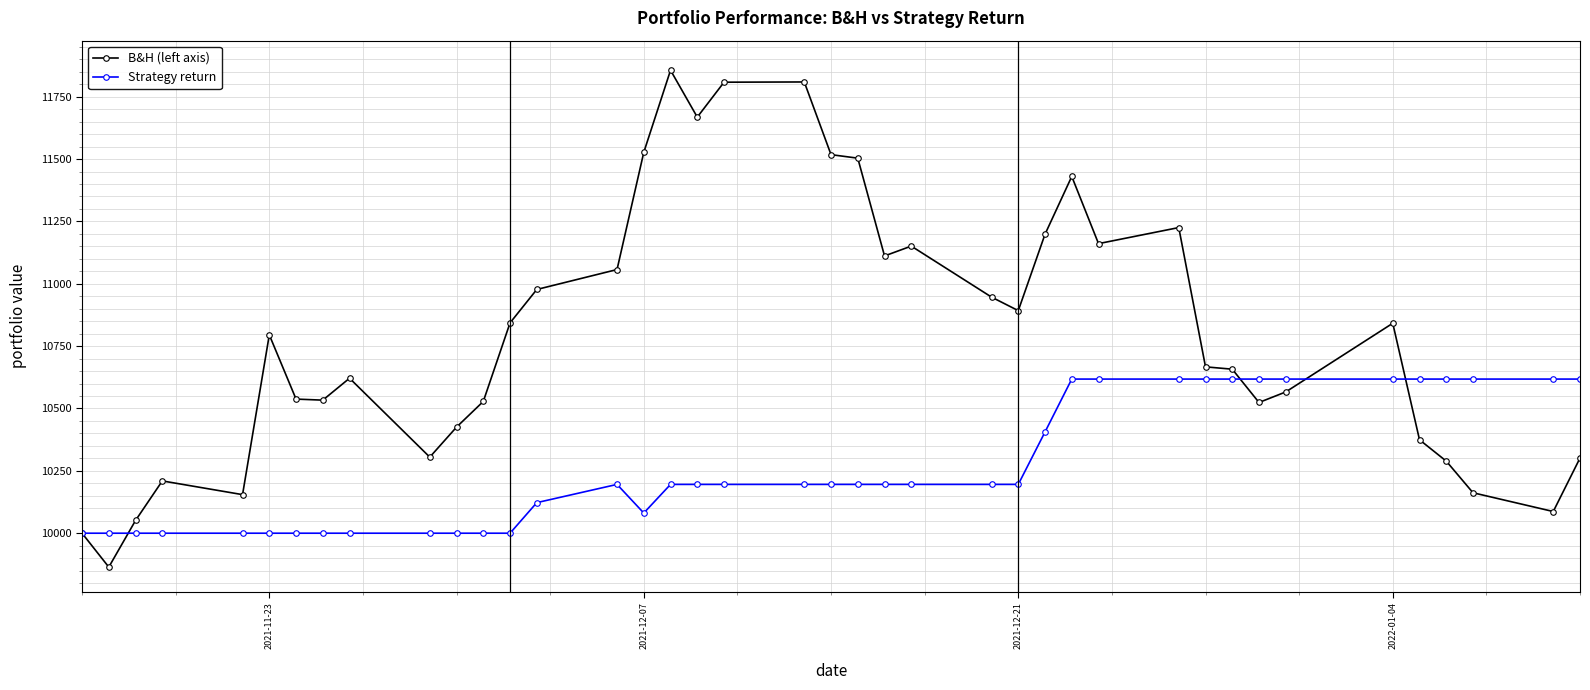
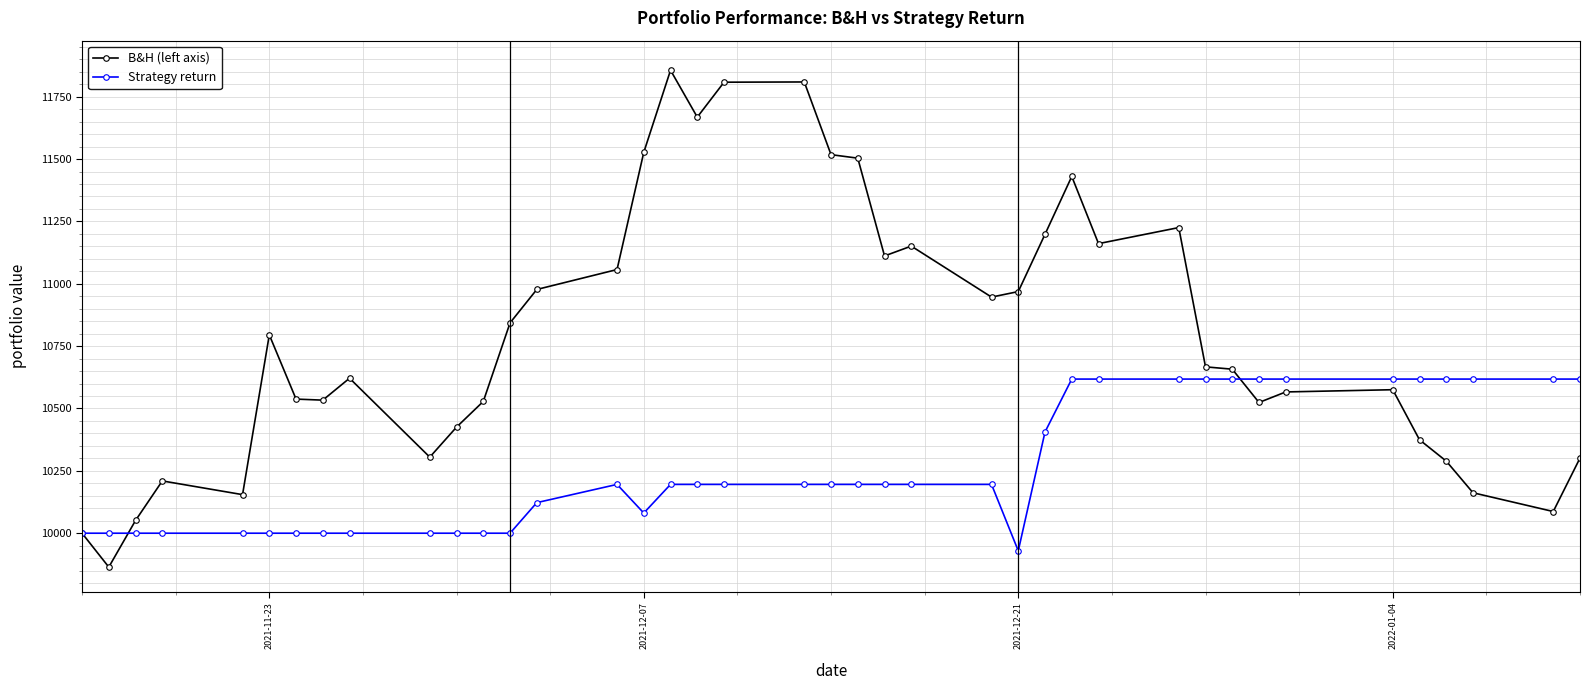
B&H (left axis), 2021-12-21: 10890 -> 10970
Strategy return, 2021-12-21: 10200 -> 9930
B&H (left axis), 2022-01-04: 10840 -> 10580
